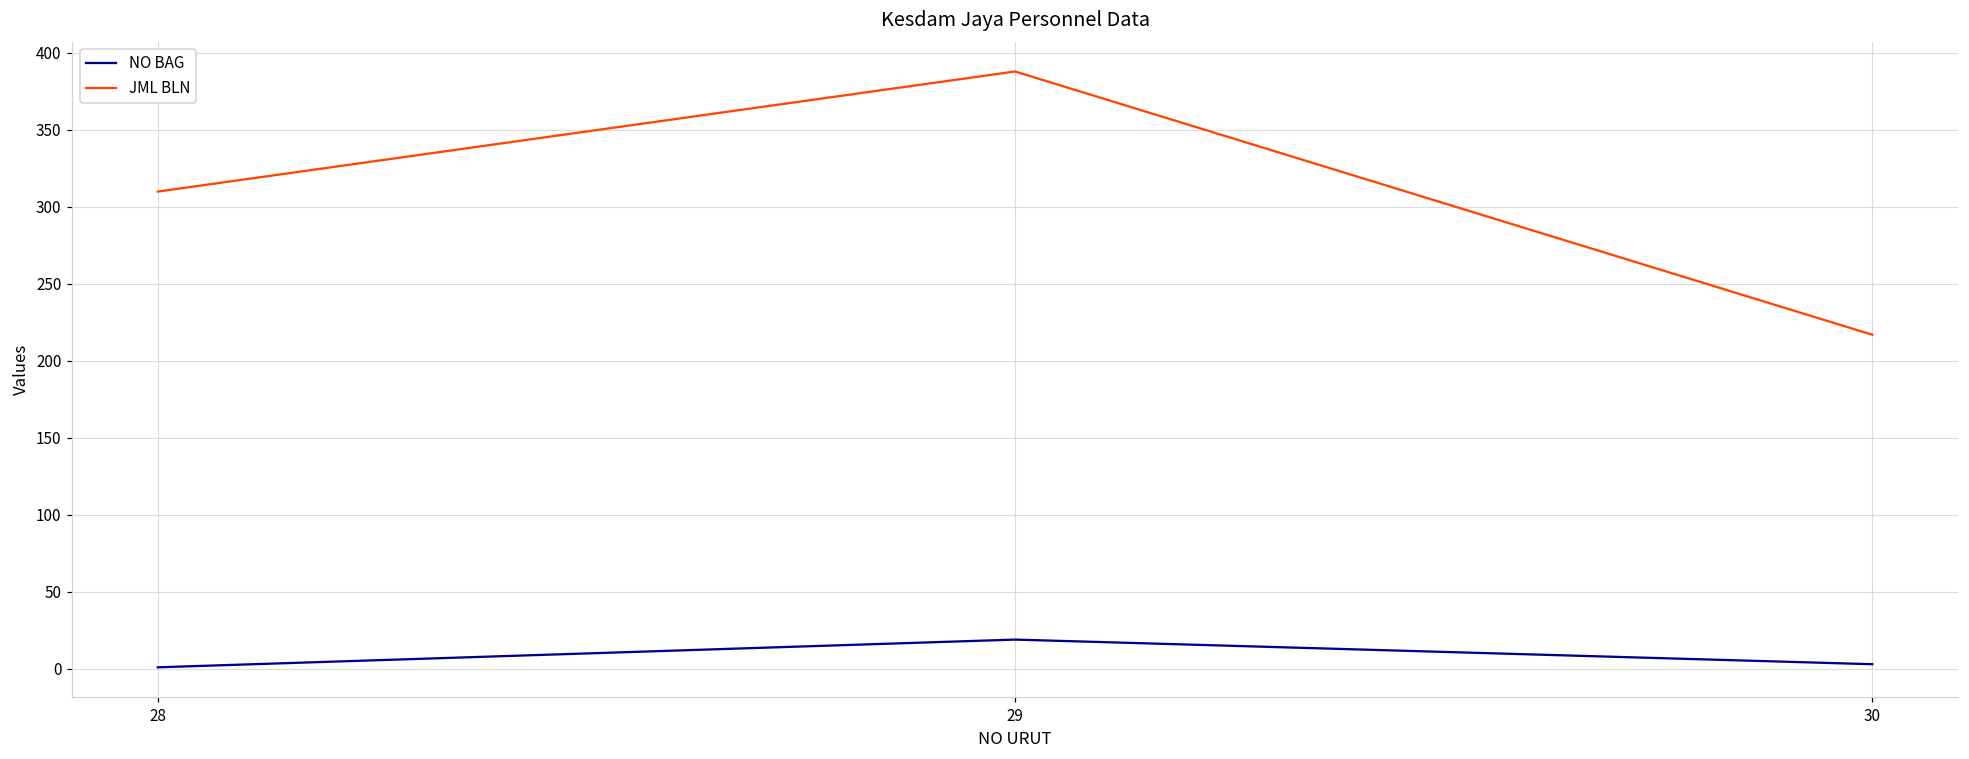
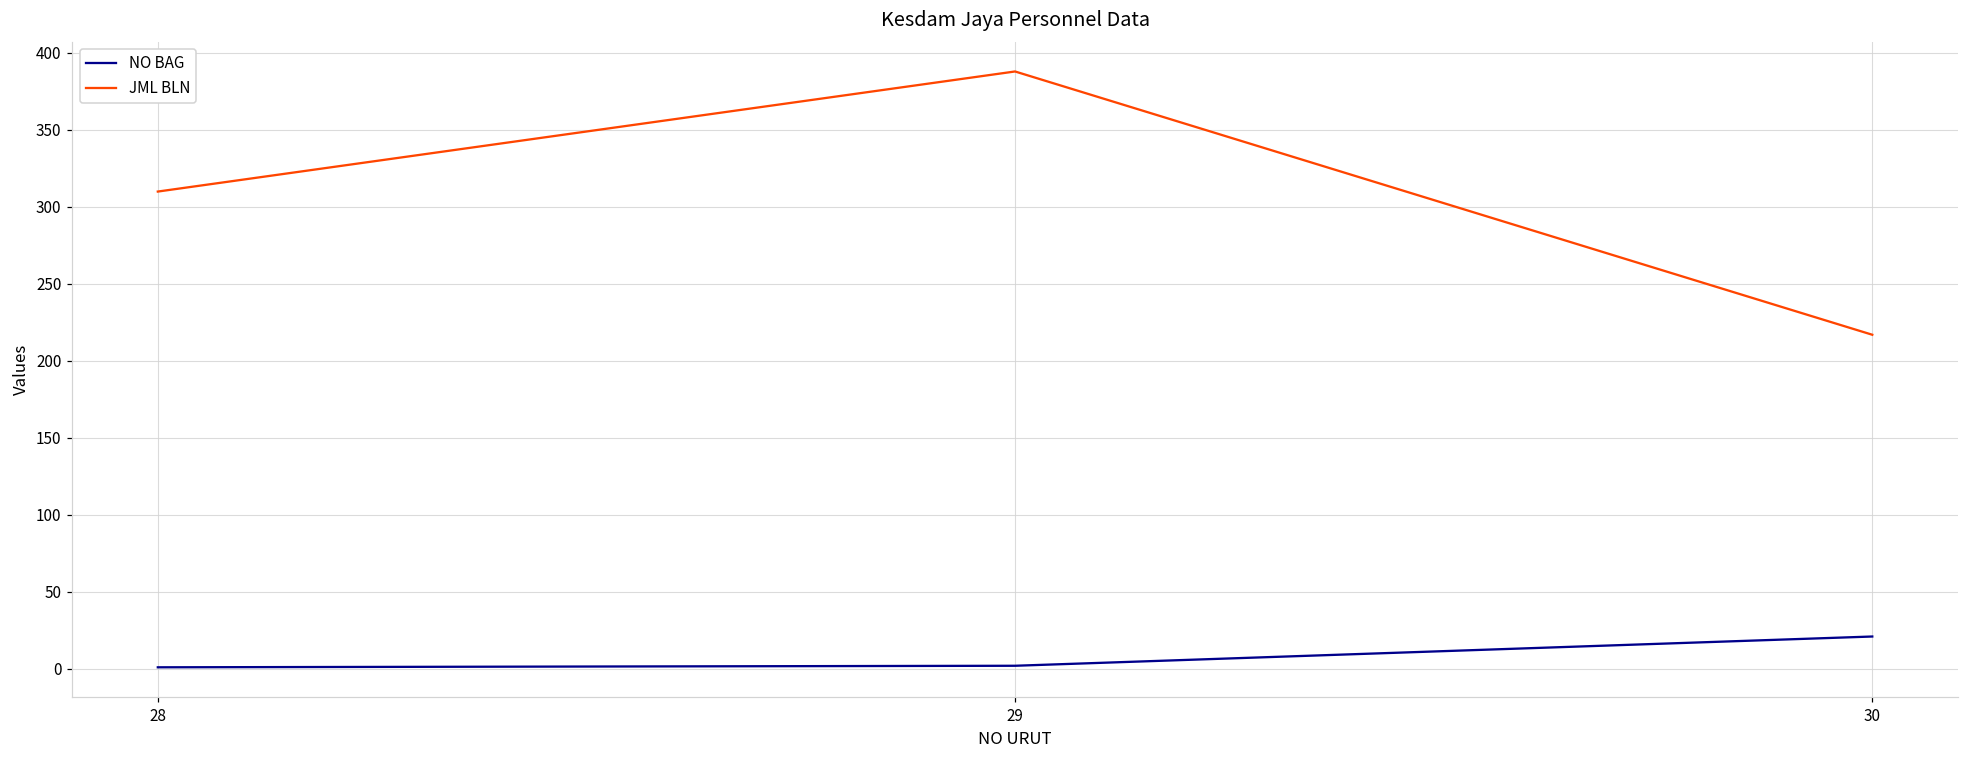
NO BAG, 29: 19 -> 2
NO BAG, 30: 3 -> 21
